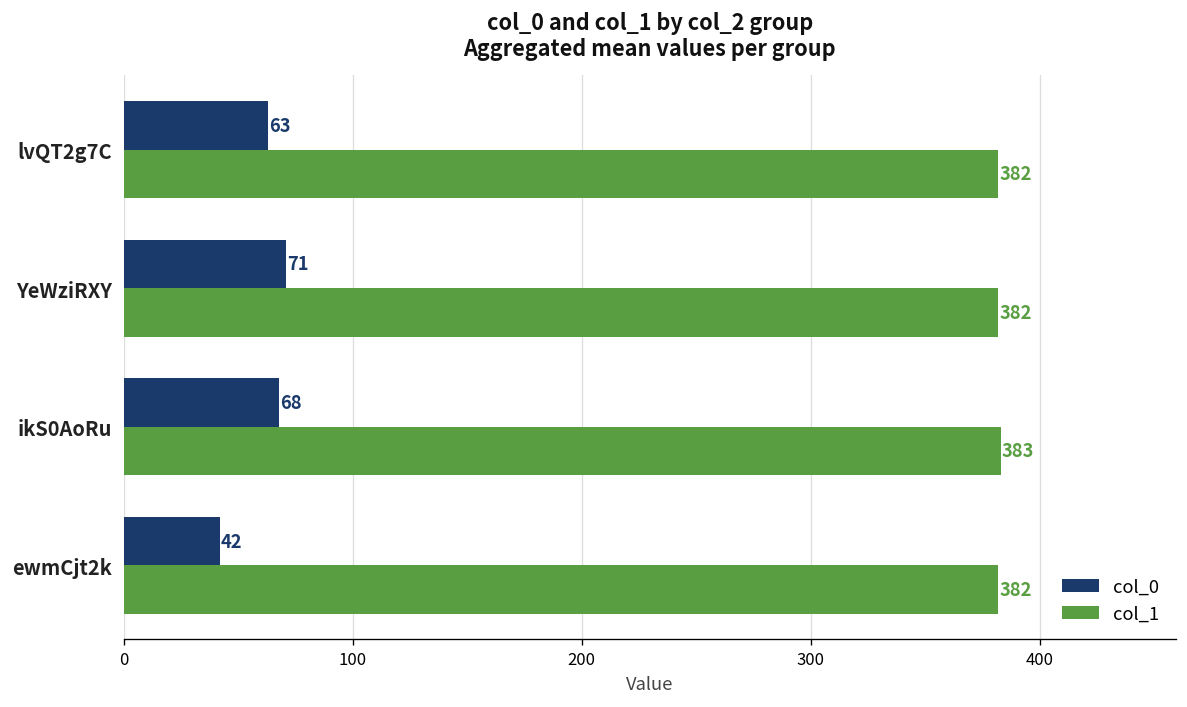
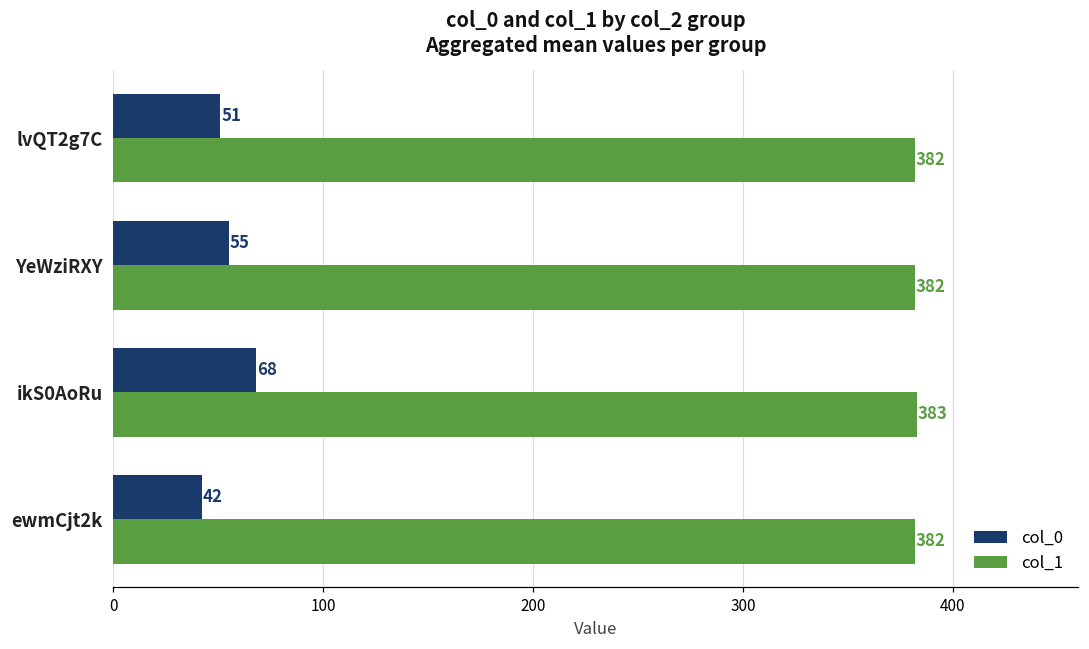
col_0, lvQT2g7C: 63 -> 51
col_0, YeWziRXY: 71 -> 55
